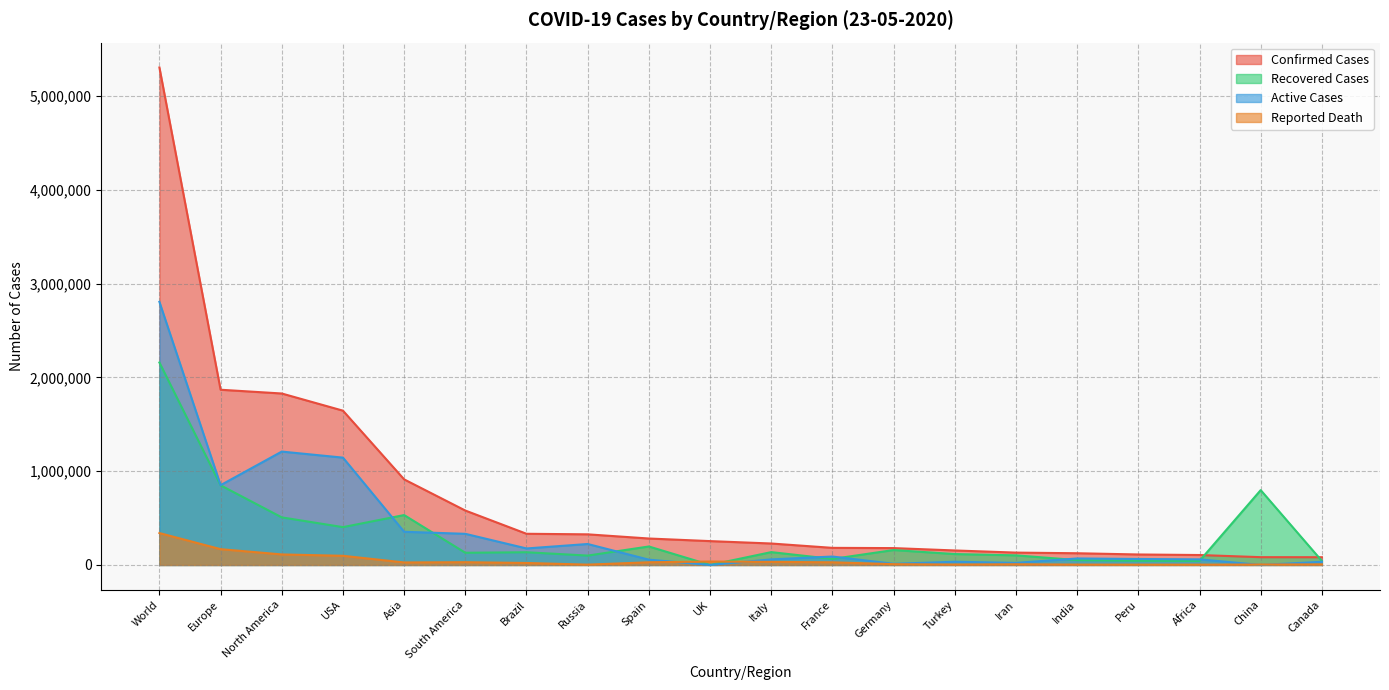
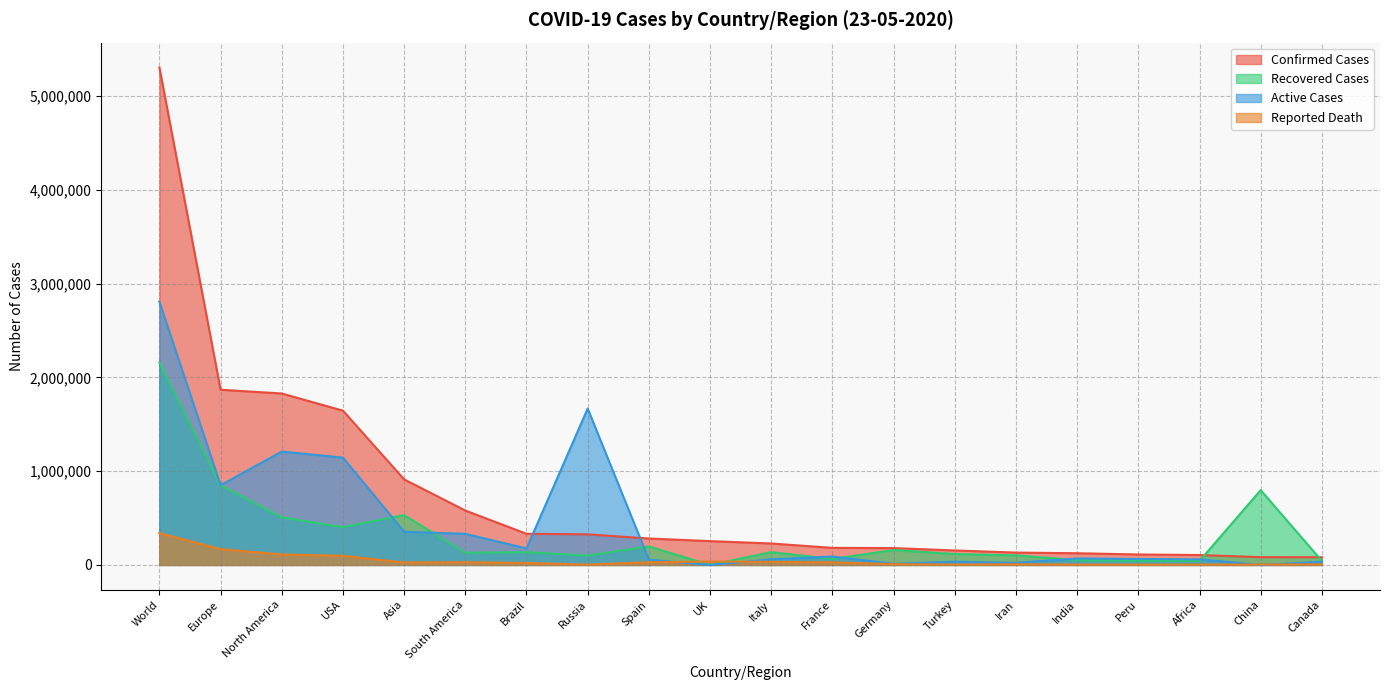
Active Cases, Russia: 200,000 -> 1,700,000
